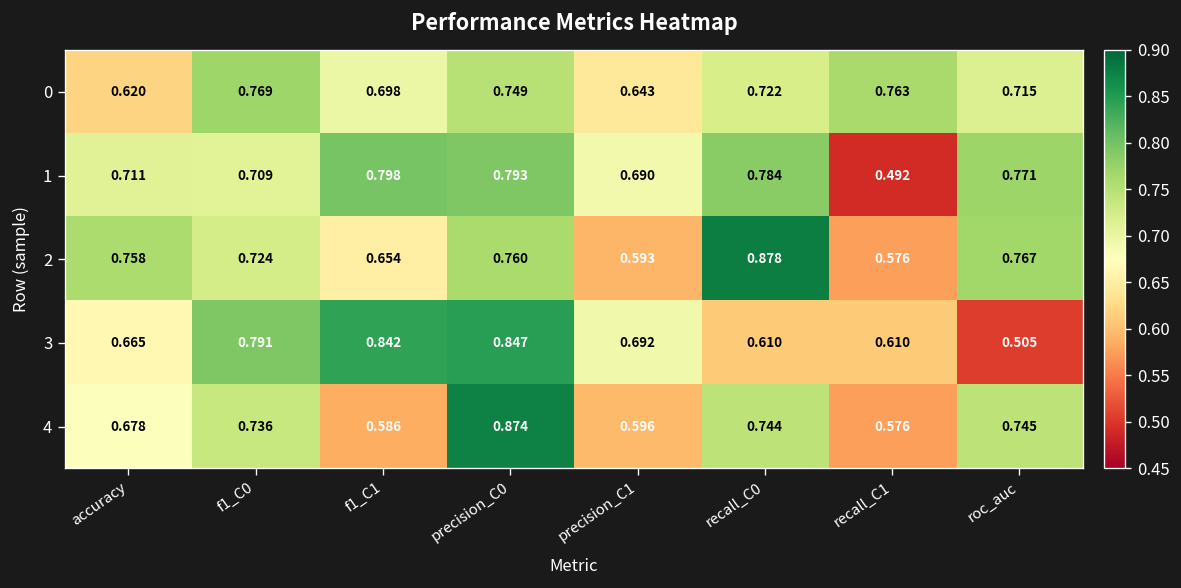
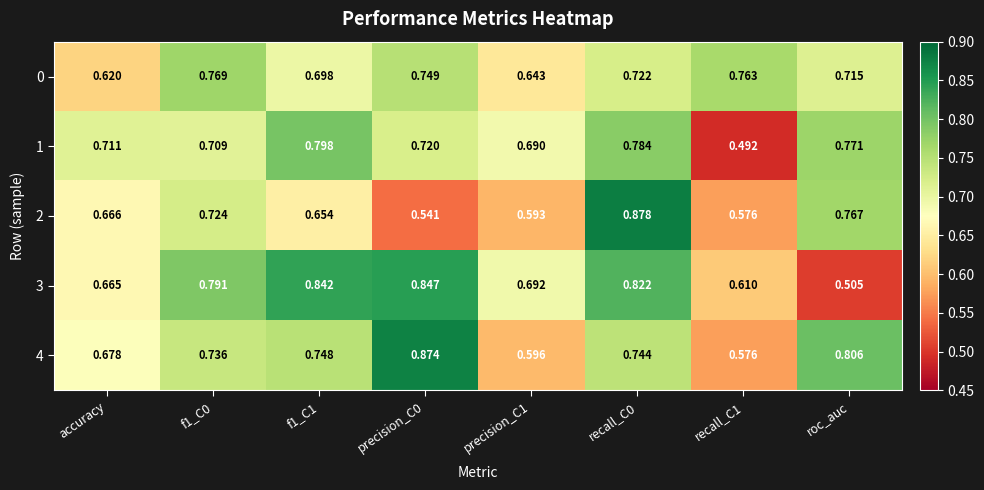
1, precision_C0: 0.793 -> 0.720
2, accuracy: 0.758 -> 0.666
2, precision_C0: 0.760 -> 0.541
3, recall_C0: 0.610 -> 0.822
4, f1_C1: 0.586 -> 0.748
4, roc_auc: 0.745 -> 0.806
